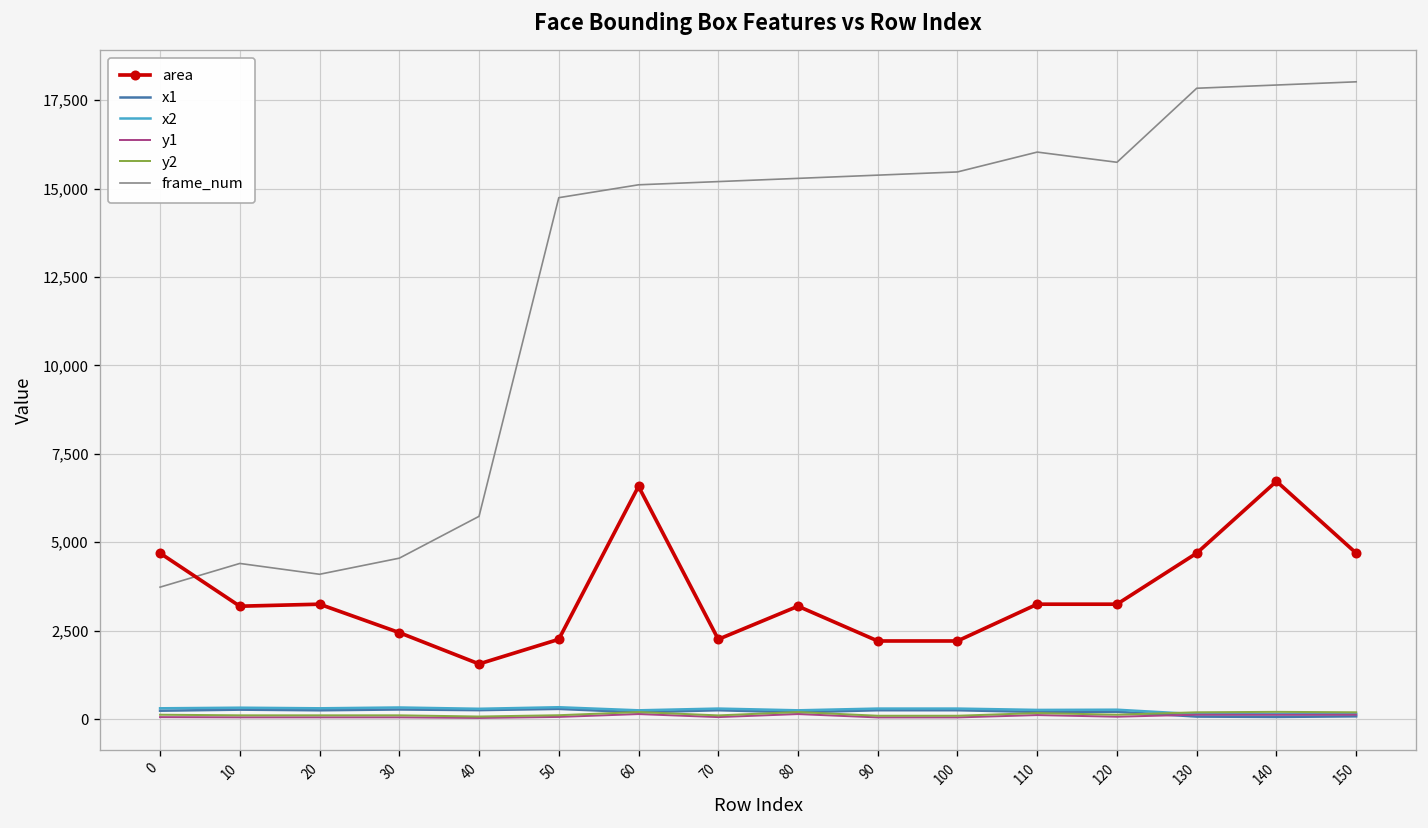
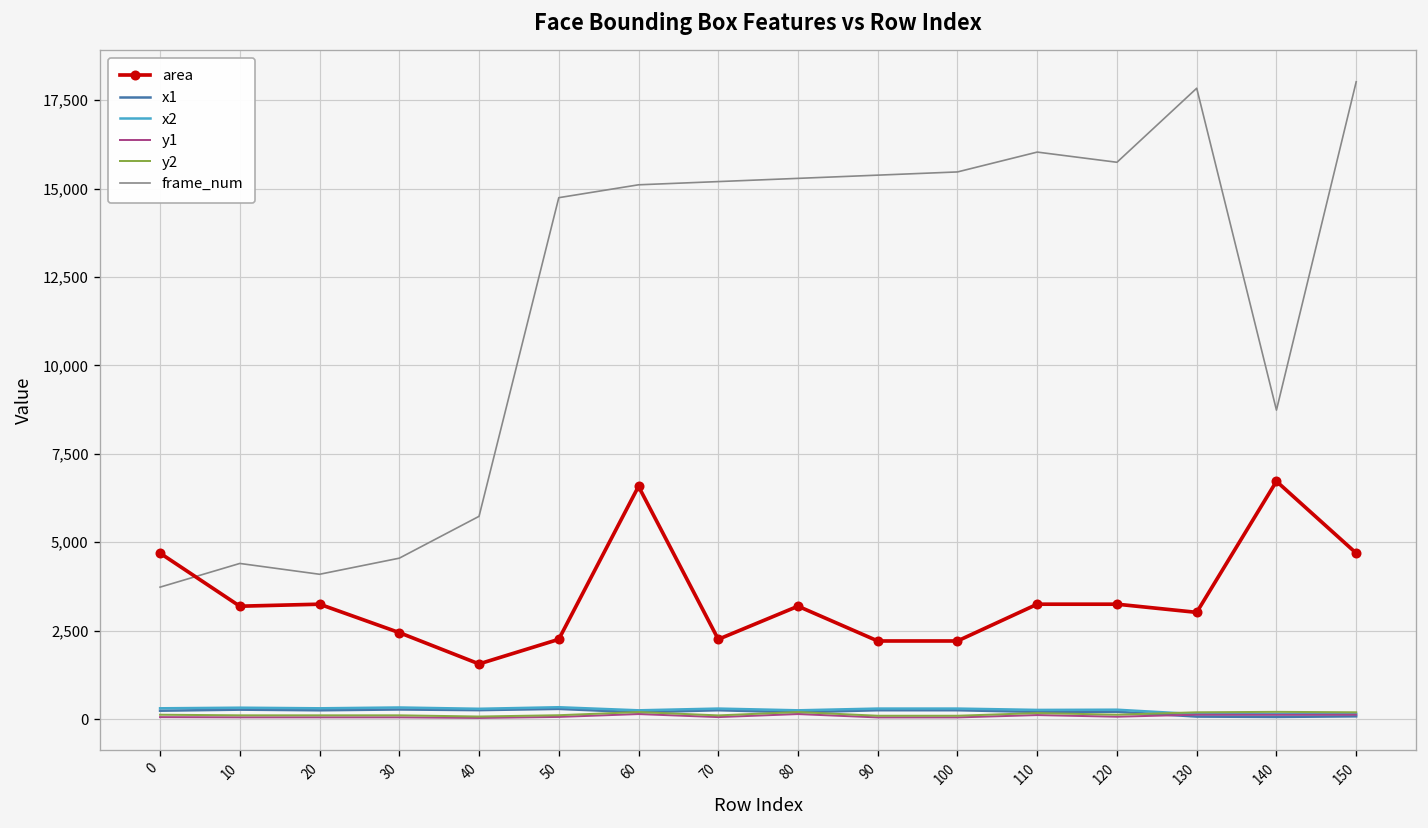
area, 130: 4,700 -> 3,000
frame_num, 140: 17,900 -> 8,700
